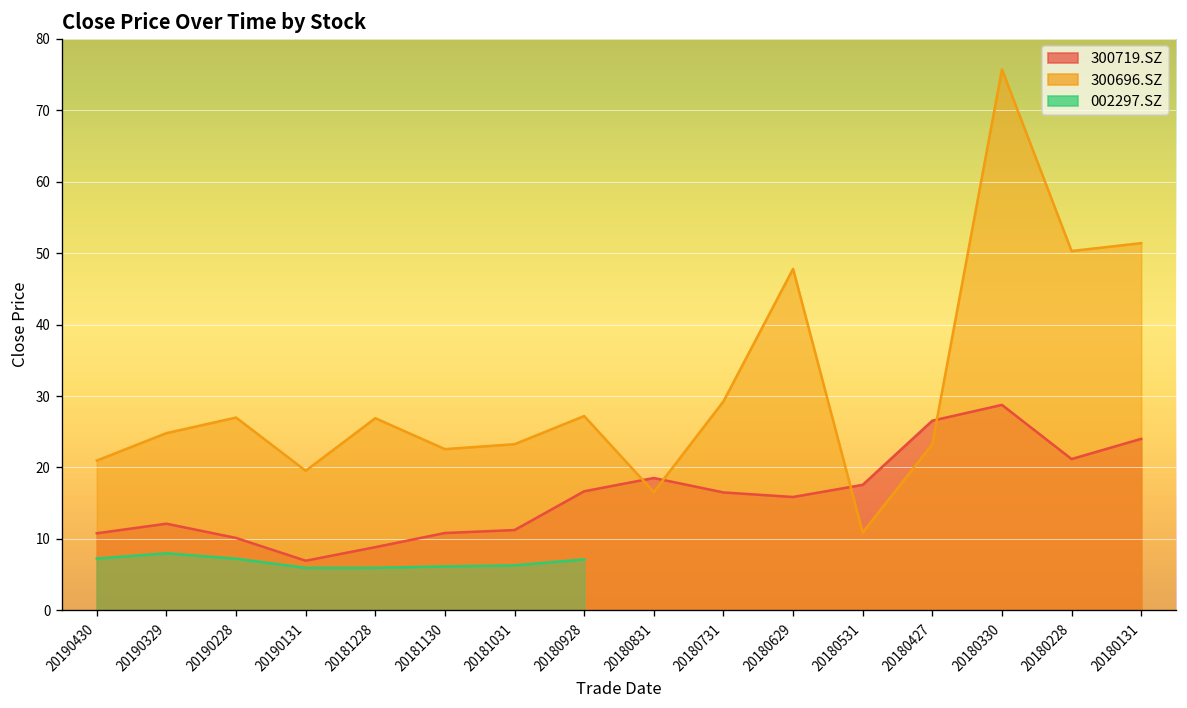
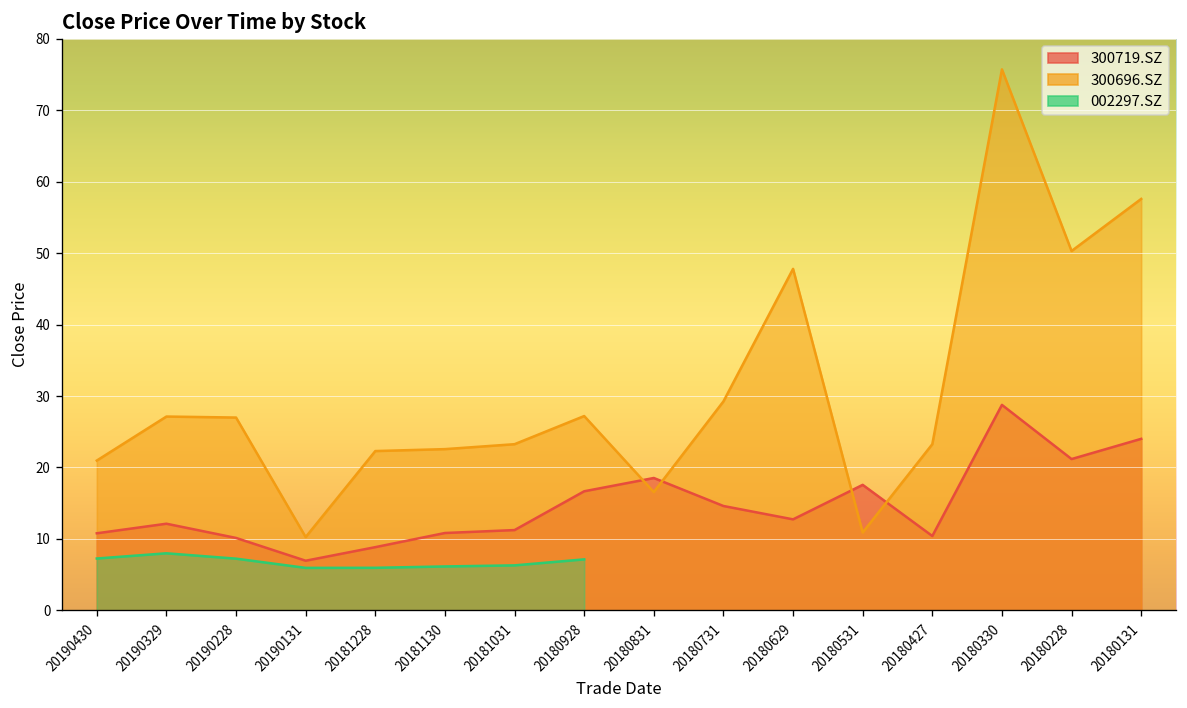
300696.SZ, 20190329: 25 -> 27
300696.SZ, 20190131: 20 -> 10
300696.SZ, 20181228: 27 -> 22
300719.SZ, 20180731: 17 -> 15
300719.SZ, 20180629: 16 -> 13
300719.SZ, 20180427: 27 -> 10
300696.SZ, 20180131: 51 -> 58
